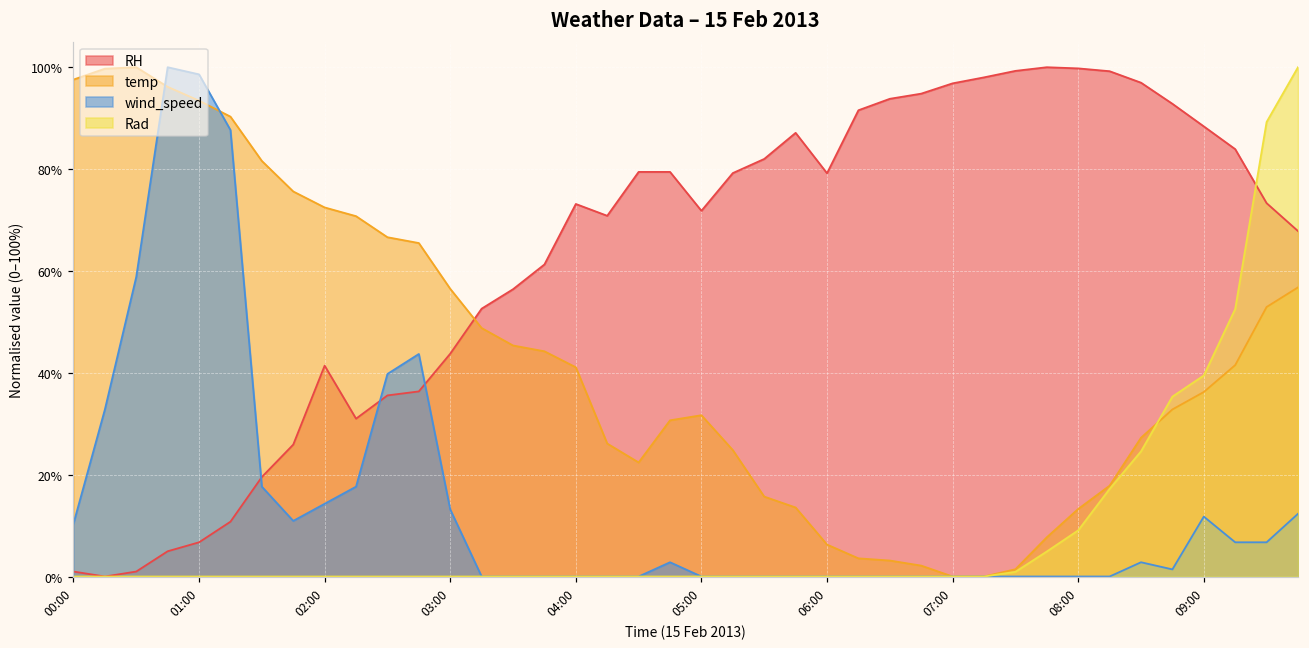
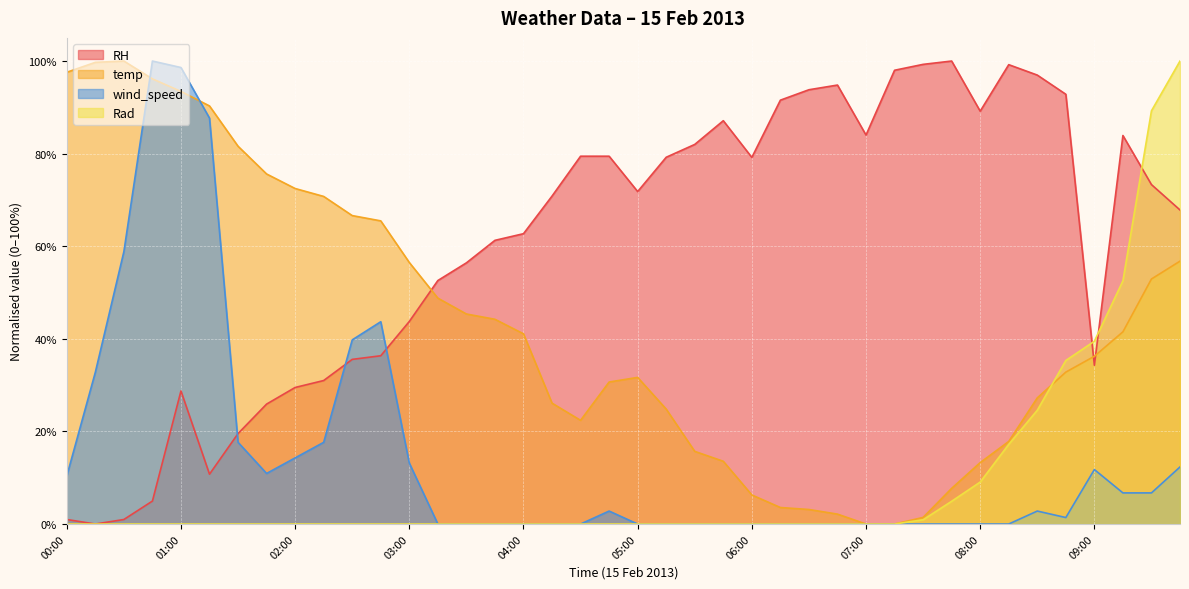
RH, 01:00: 7% -> 29%
RH, 02:00: 41% -> 29%
RH, 04:00: 73% -> 63%
RH, 07:00: 97% -> 84%
RH, 08:00: 100% -> 89%
RH, 09:00: 88% -> 34%
